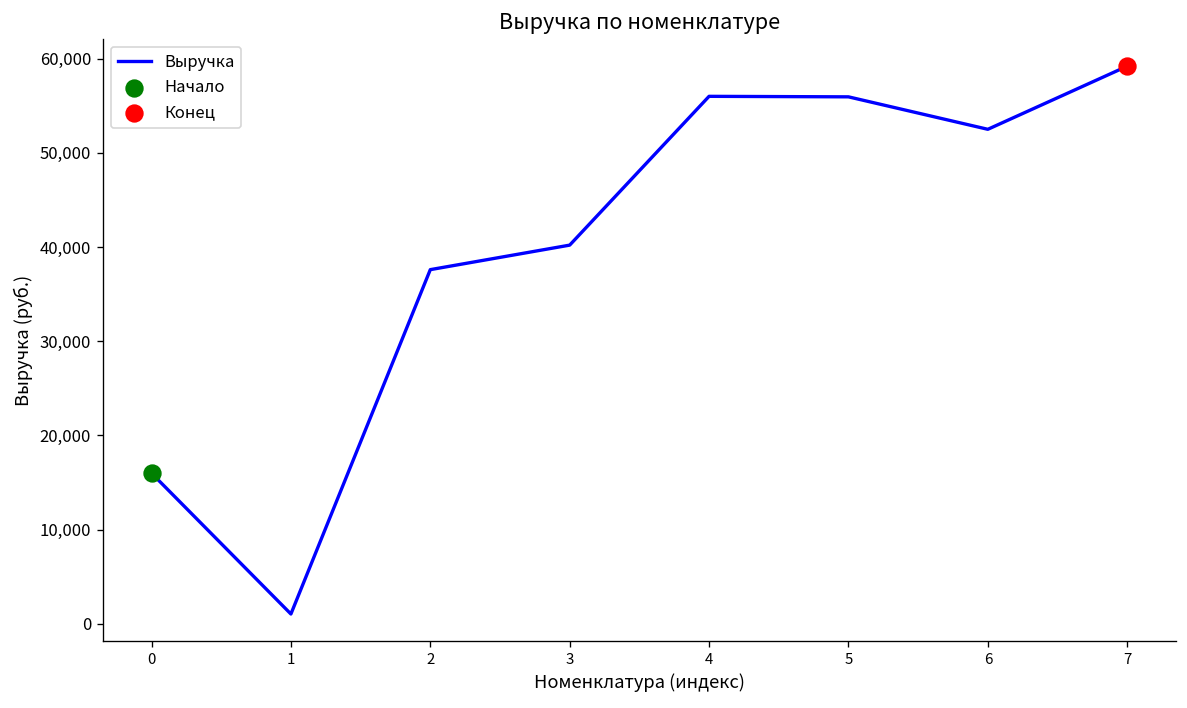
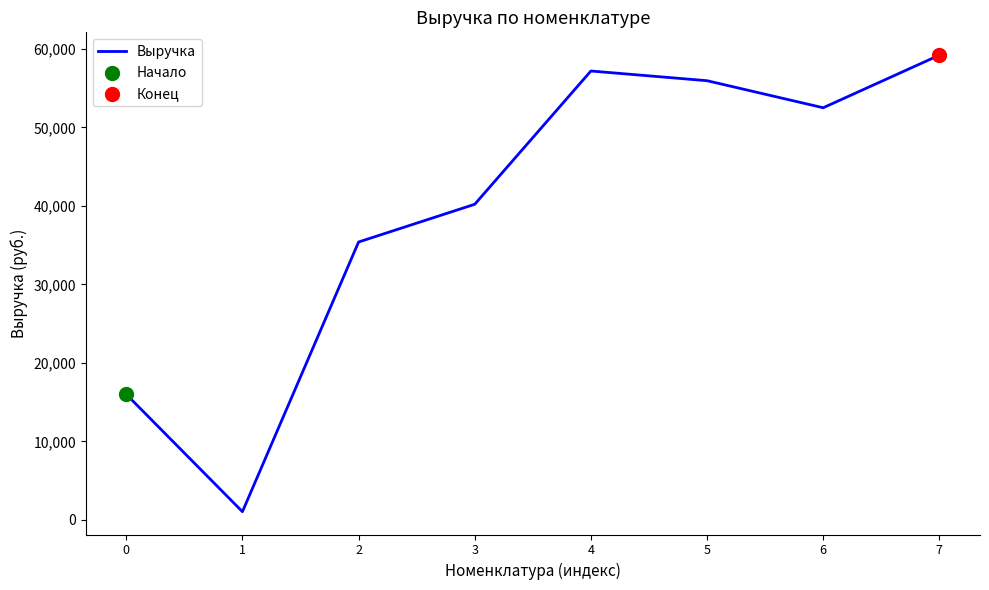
Выручка, 2: 38,000 -> 35,000
Выручка, 4: 56,000 -> 57,000
